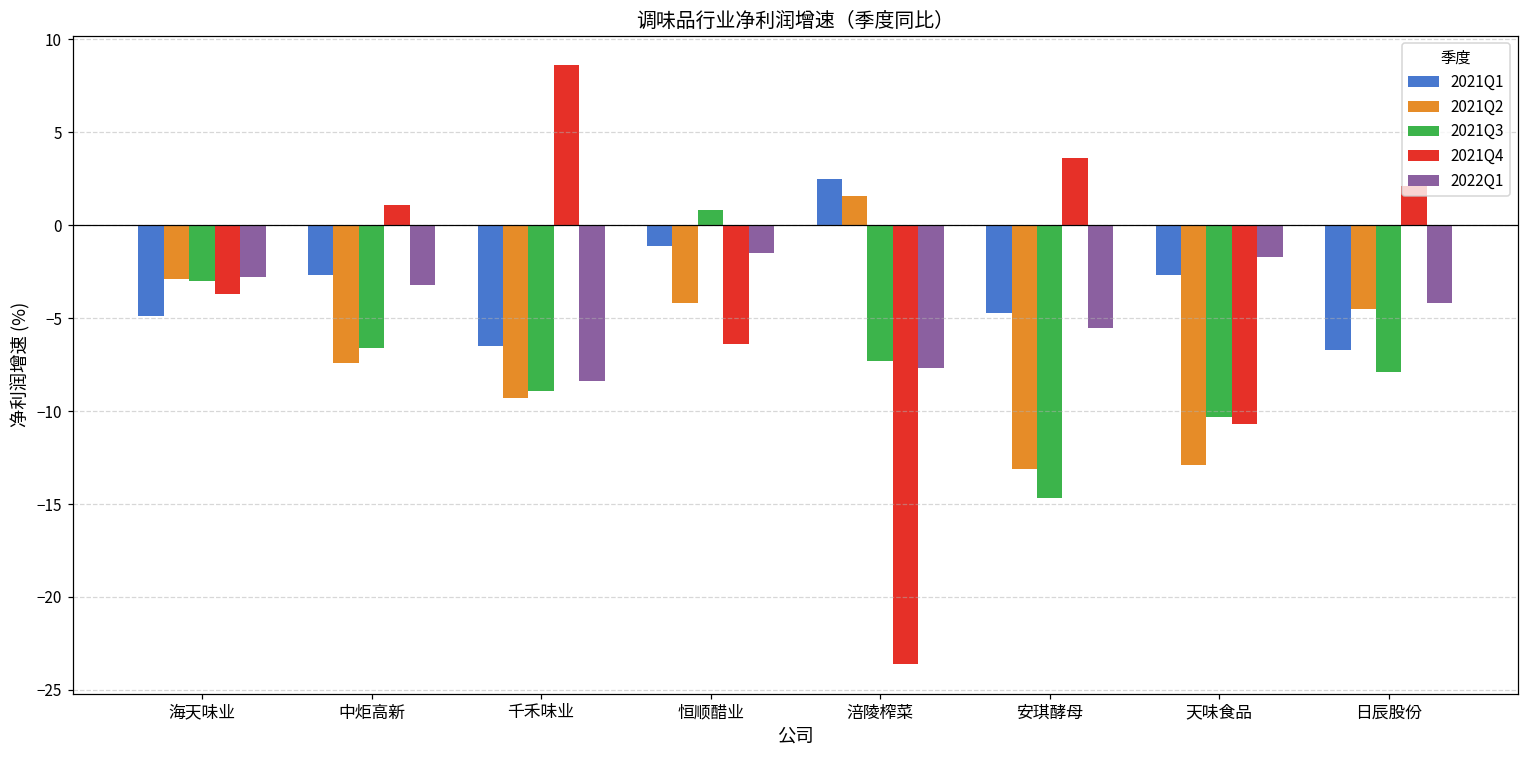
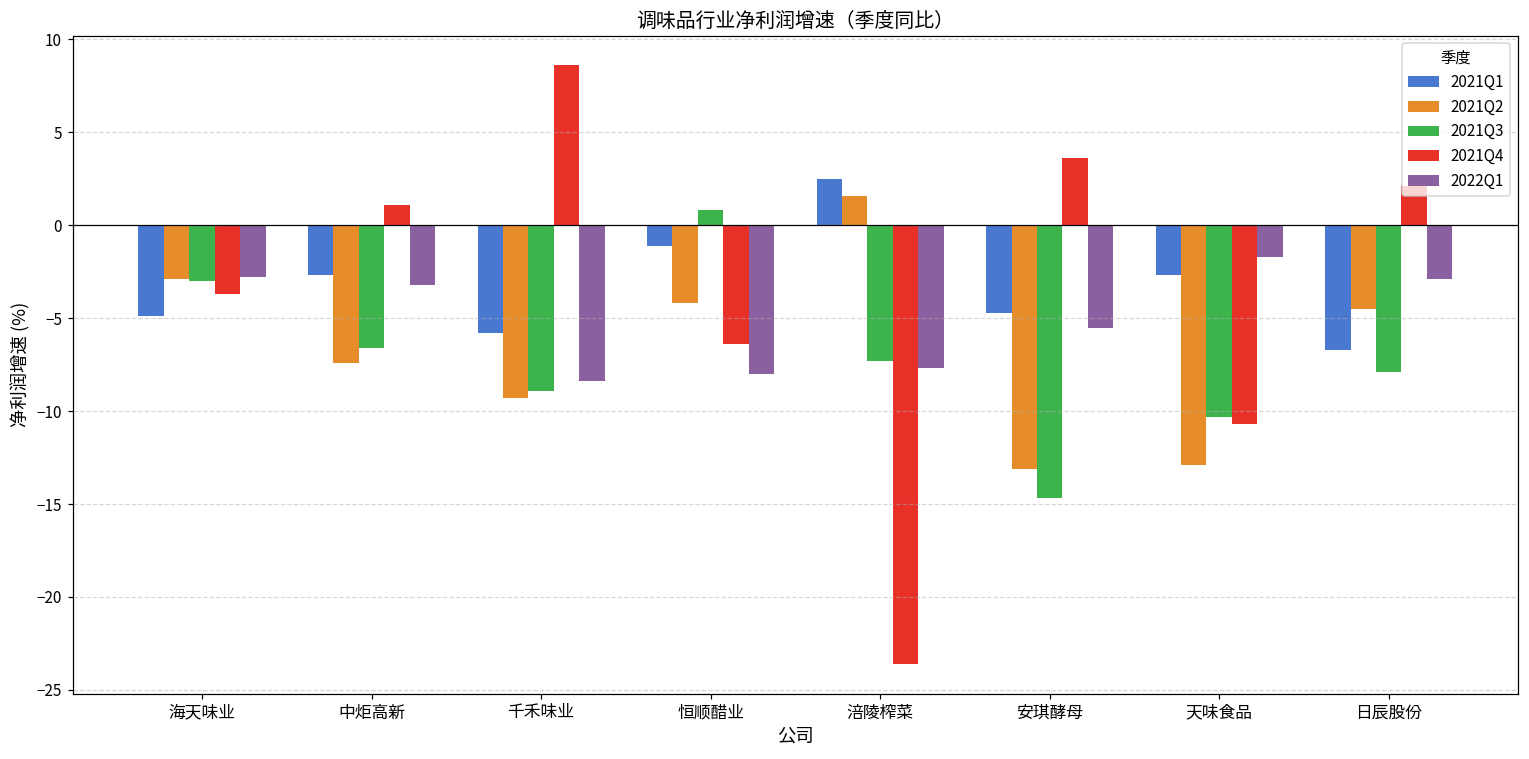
2021Q1, 千禾味业: -6.5 -> -5.8
2022Q1, 恒顺醋业: -1.5 -> -8.0
2022Q1, 日辰股份: -4.2 -> -2.9
